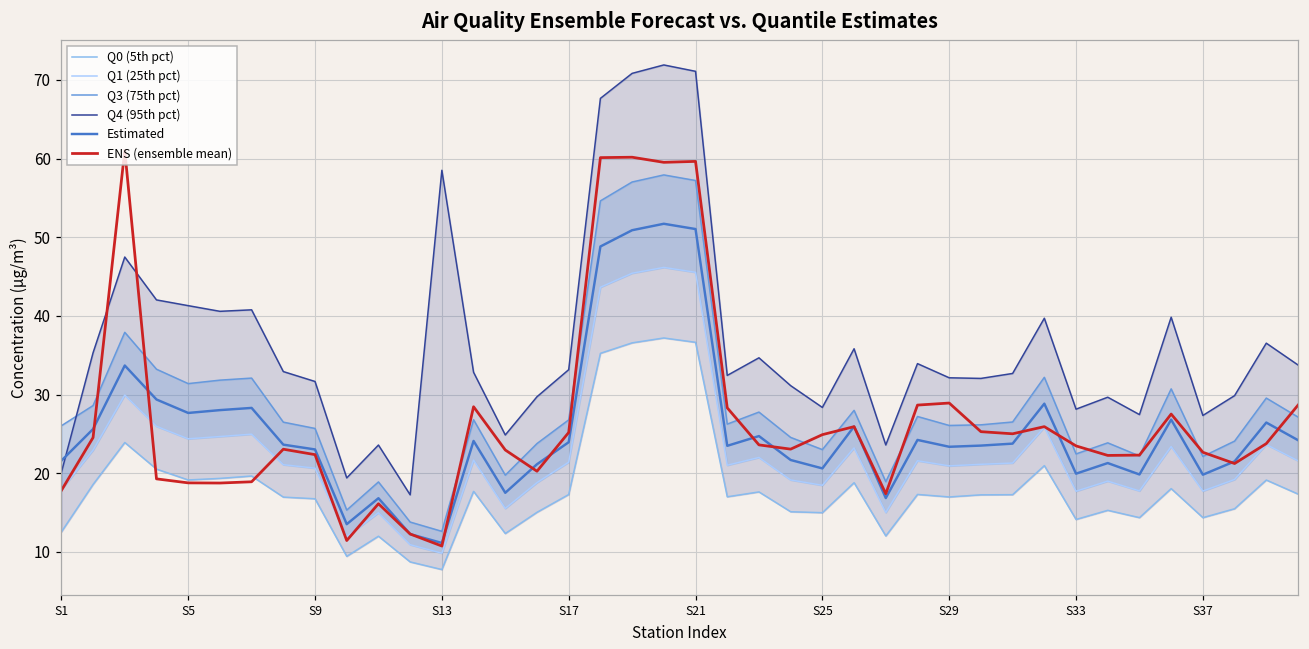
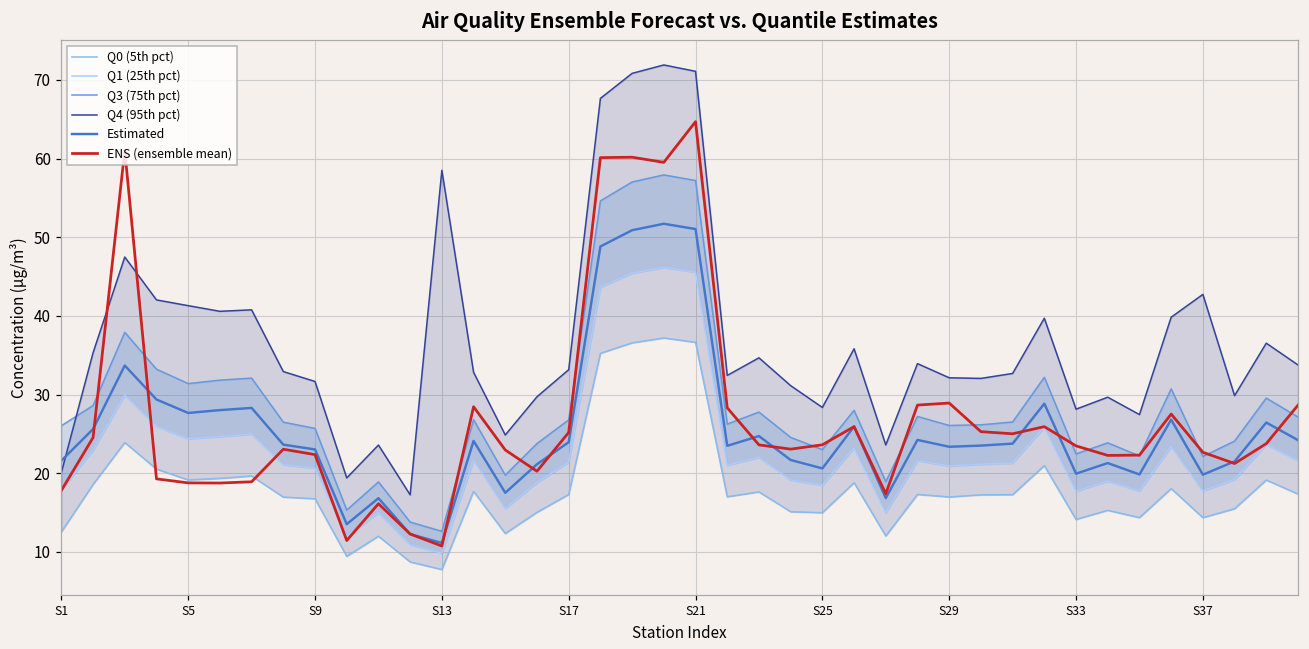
ENS (ensemble mean), S21: 60 -> 65
ENS (ensemble mean), S25: 25 -> 24
Q4 (95th pct), S37: 27 -> 43
